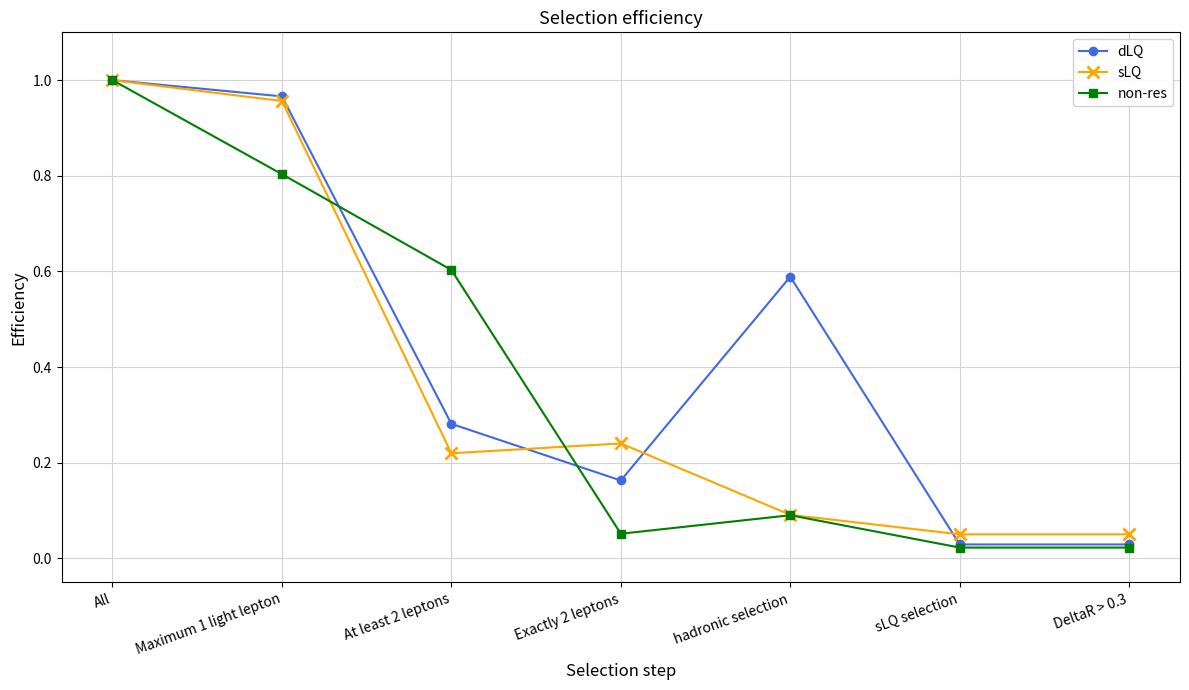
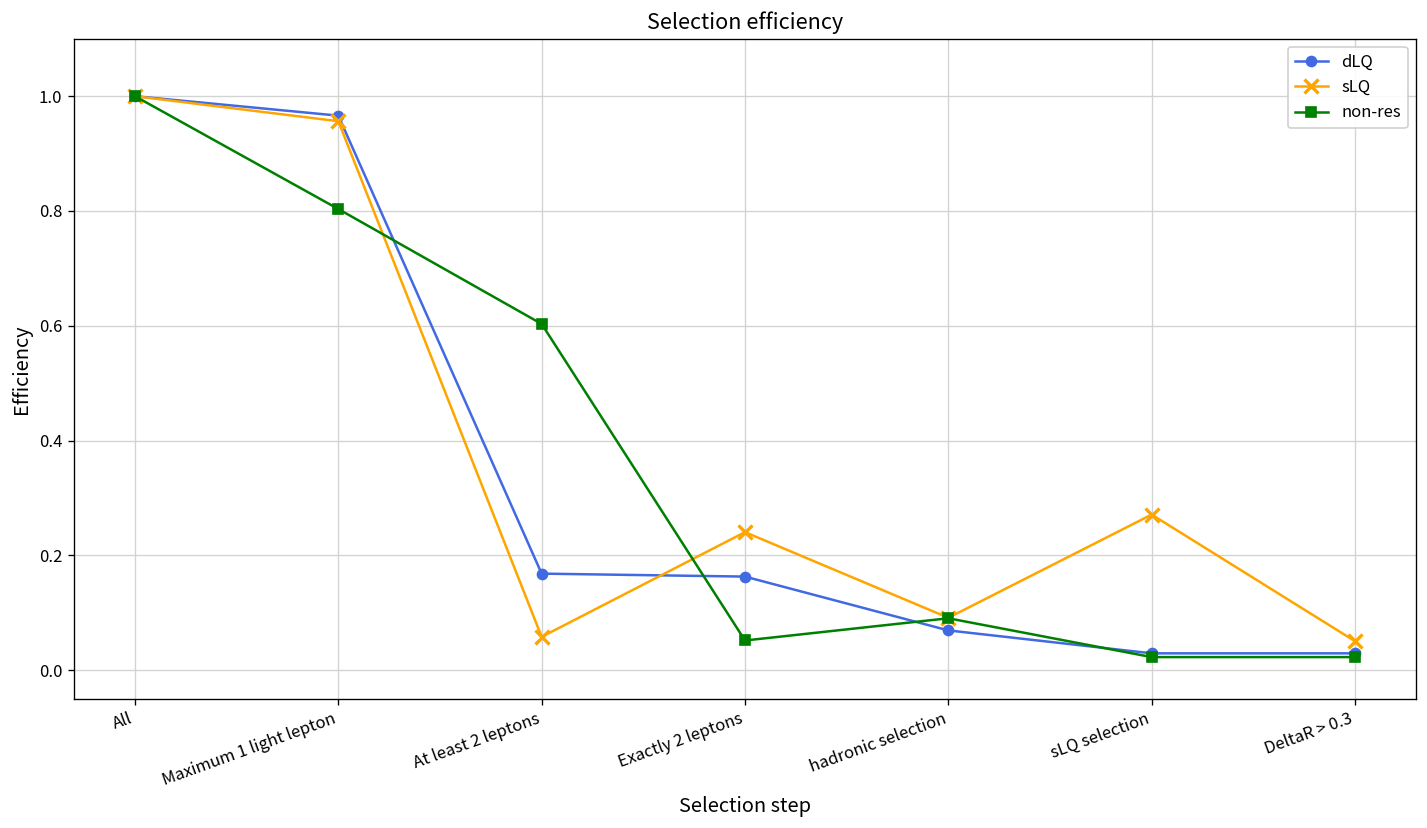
dLQ, At least 2 leptons: 0.28 -> 0.17
sLQ, At least 2 leptons: 0.22 -> 0.06
dLQ, hadronic selection: 0.59 -> 0.07
sLQ, sLQ selection: 0.05 -> 0.27
